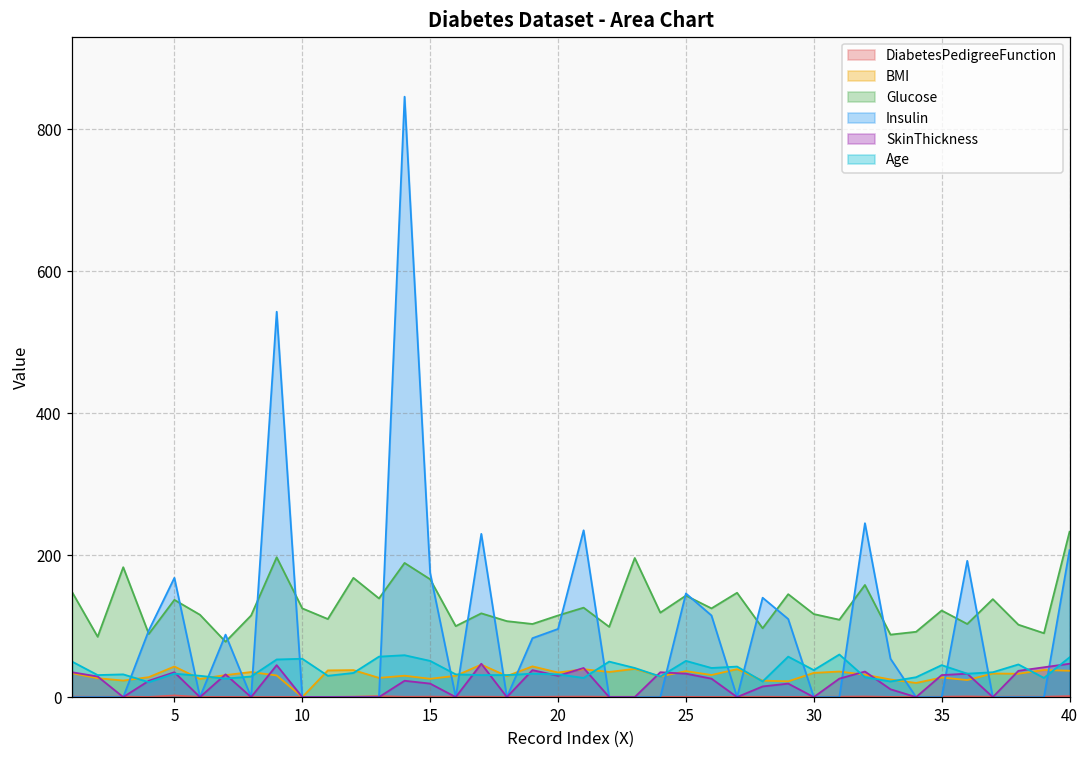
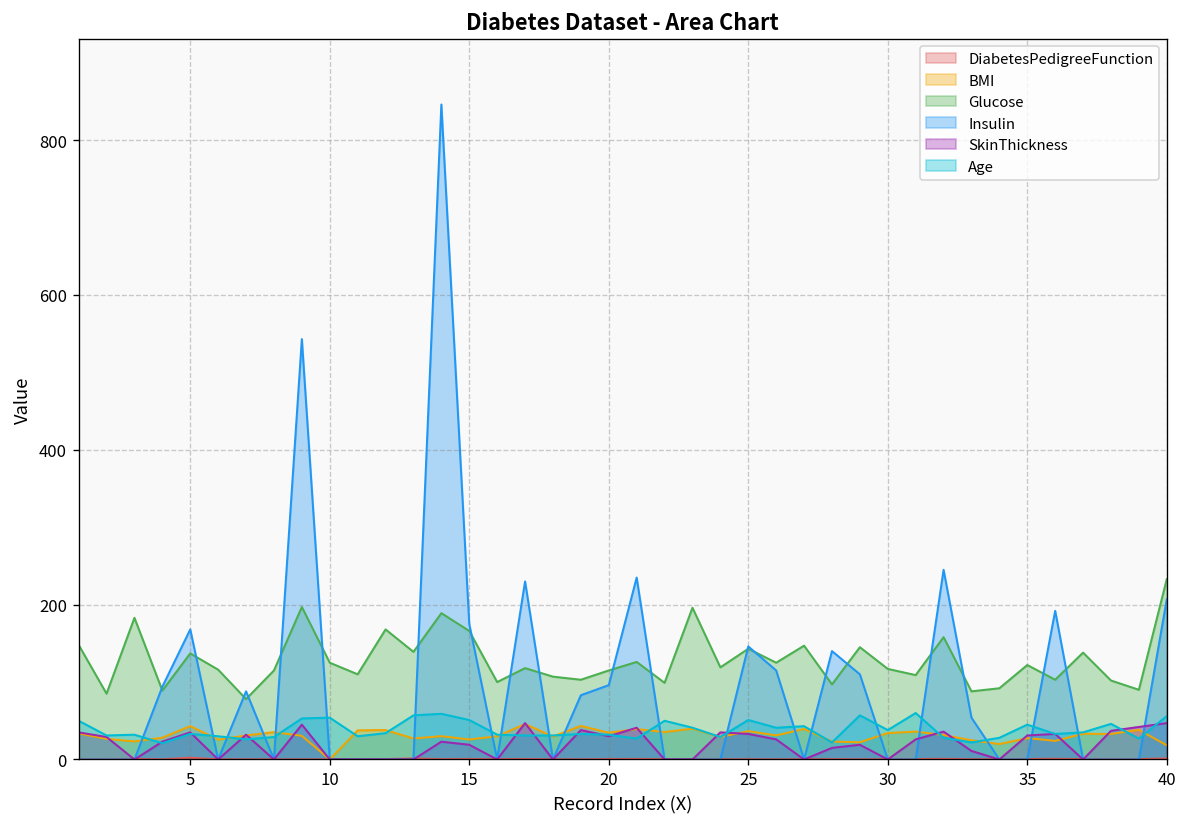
BMI, 40: 40 -> 20
